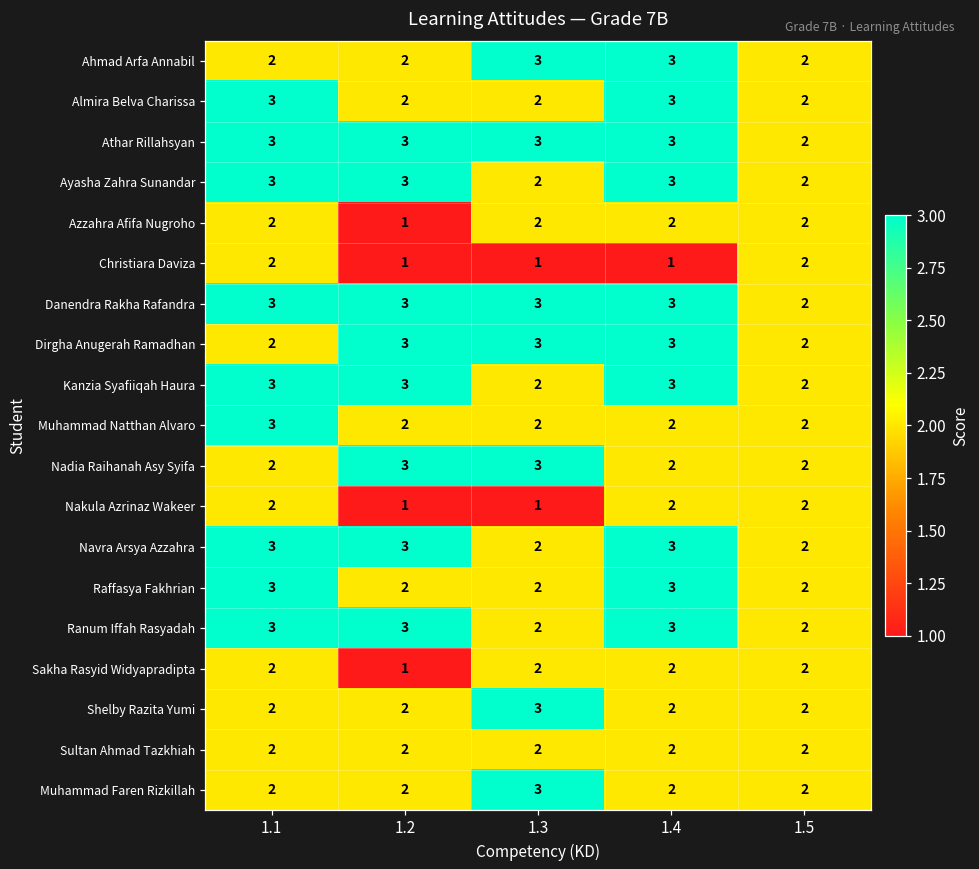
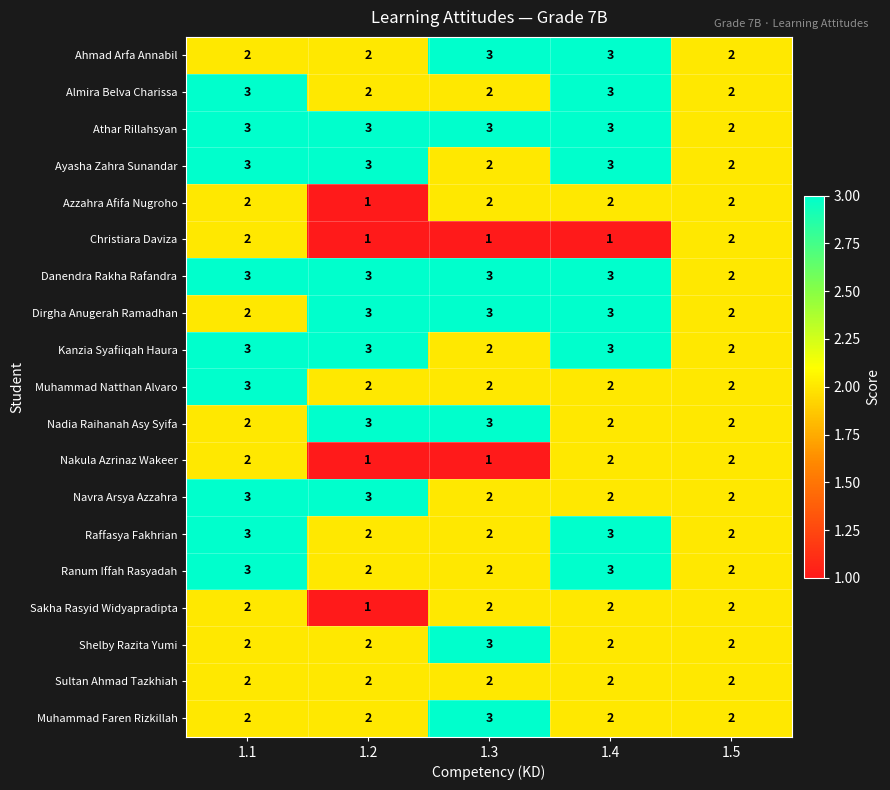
Navra Arsya Azzahra, 1.4: 3 -> 2
Ranum Iffah Rasyadah, 1.2: 3 -> 2
